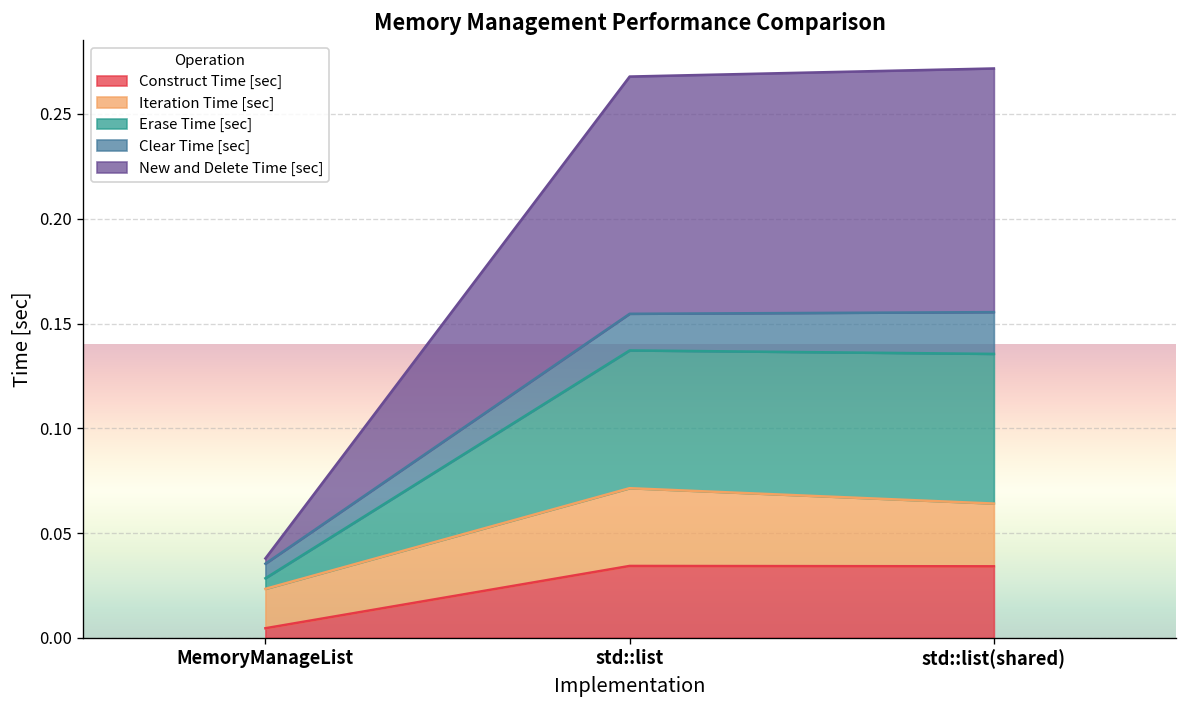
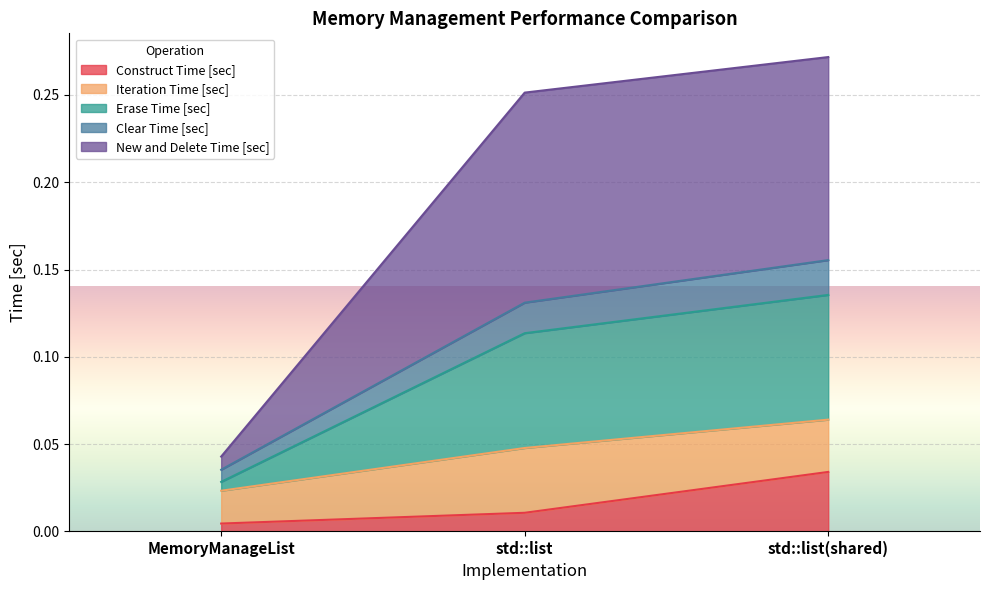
New and Delete Time [sec], MemoryManageList: 0.003 -> 0.008
Construct Time [sec], std::list: 0.034 -> 0.011
New and Delete Time [sec], std::list: 0.113 -> 0.120
